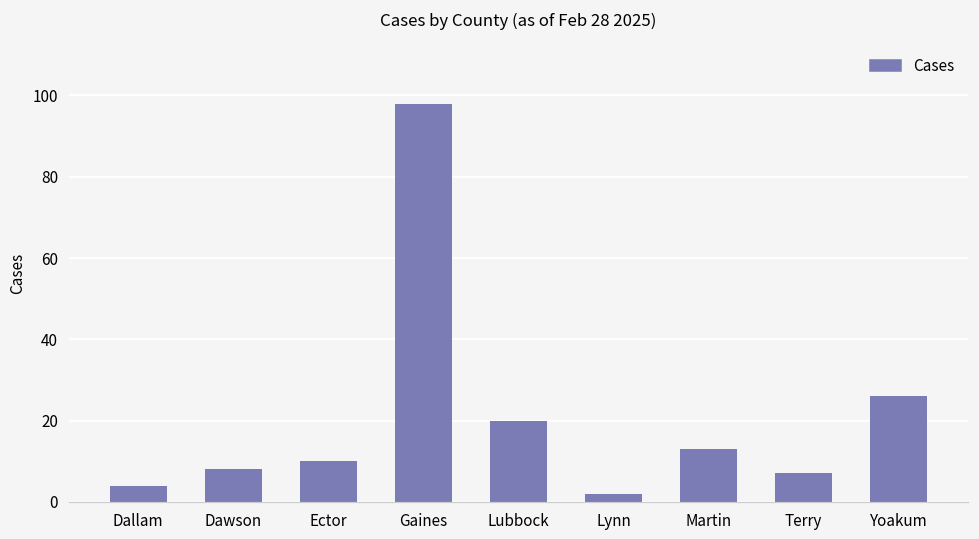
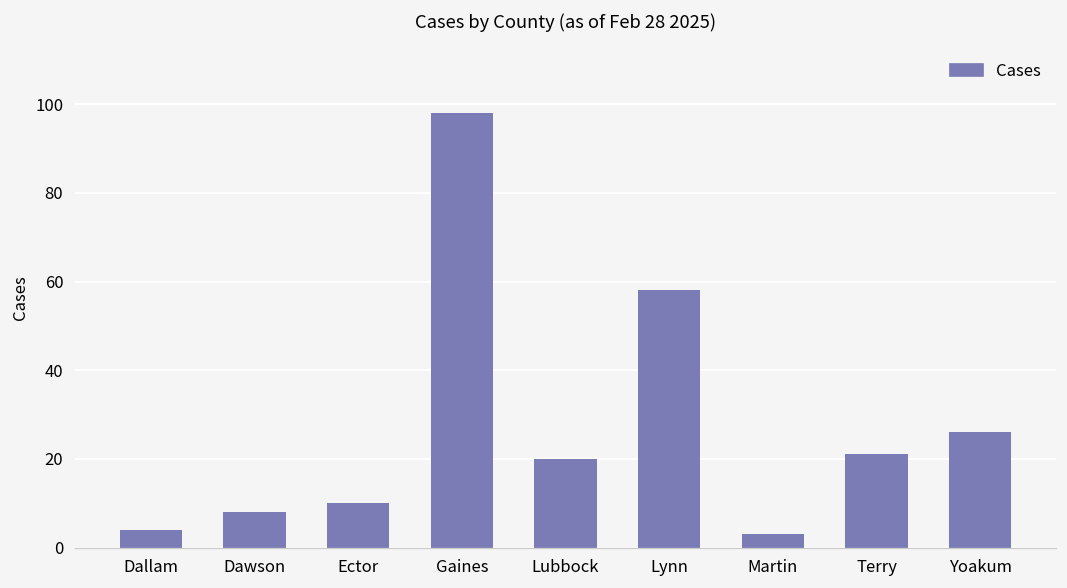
Lynn: 2 -> 58
Martin: 13 -> 3
Terry: 7 -> 21
